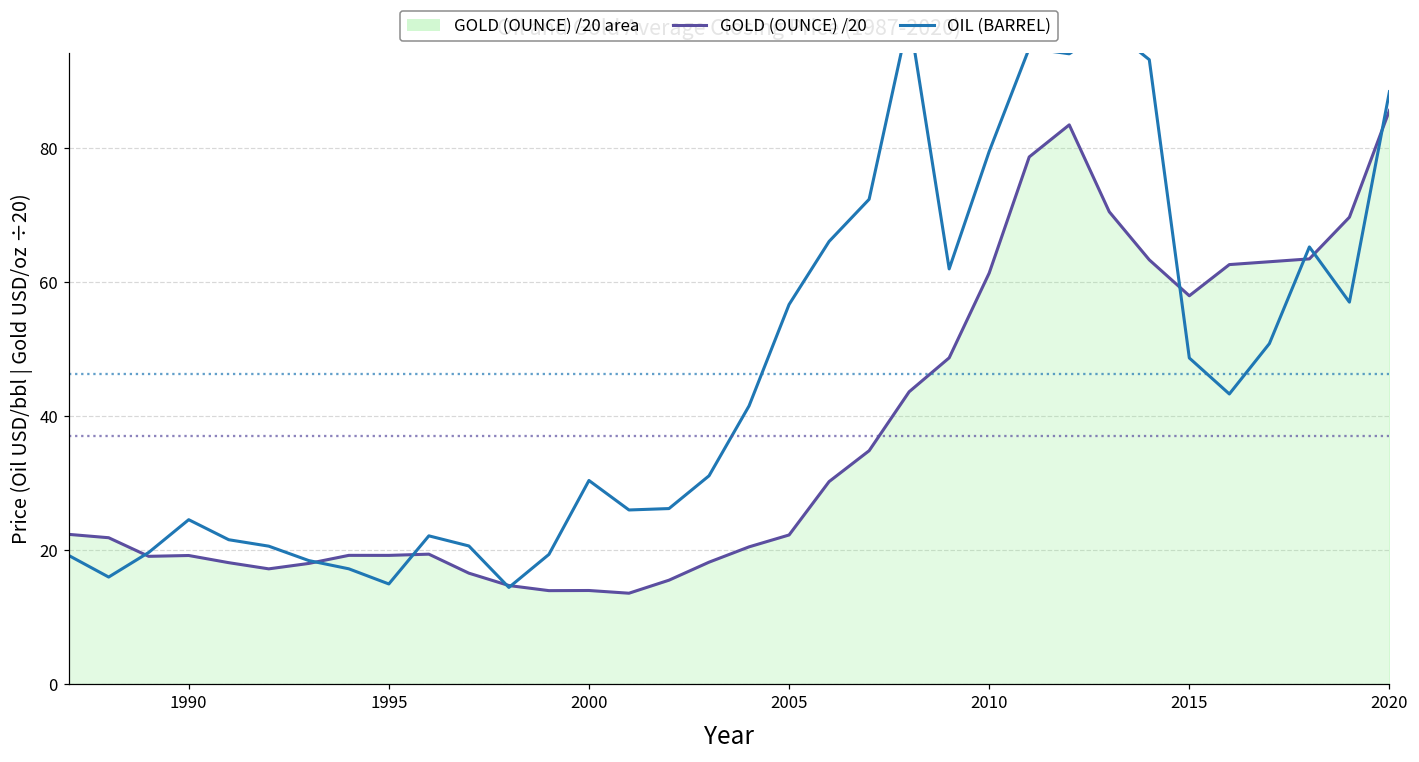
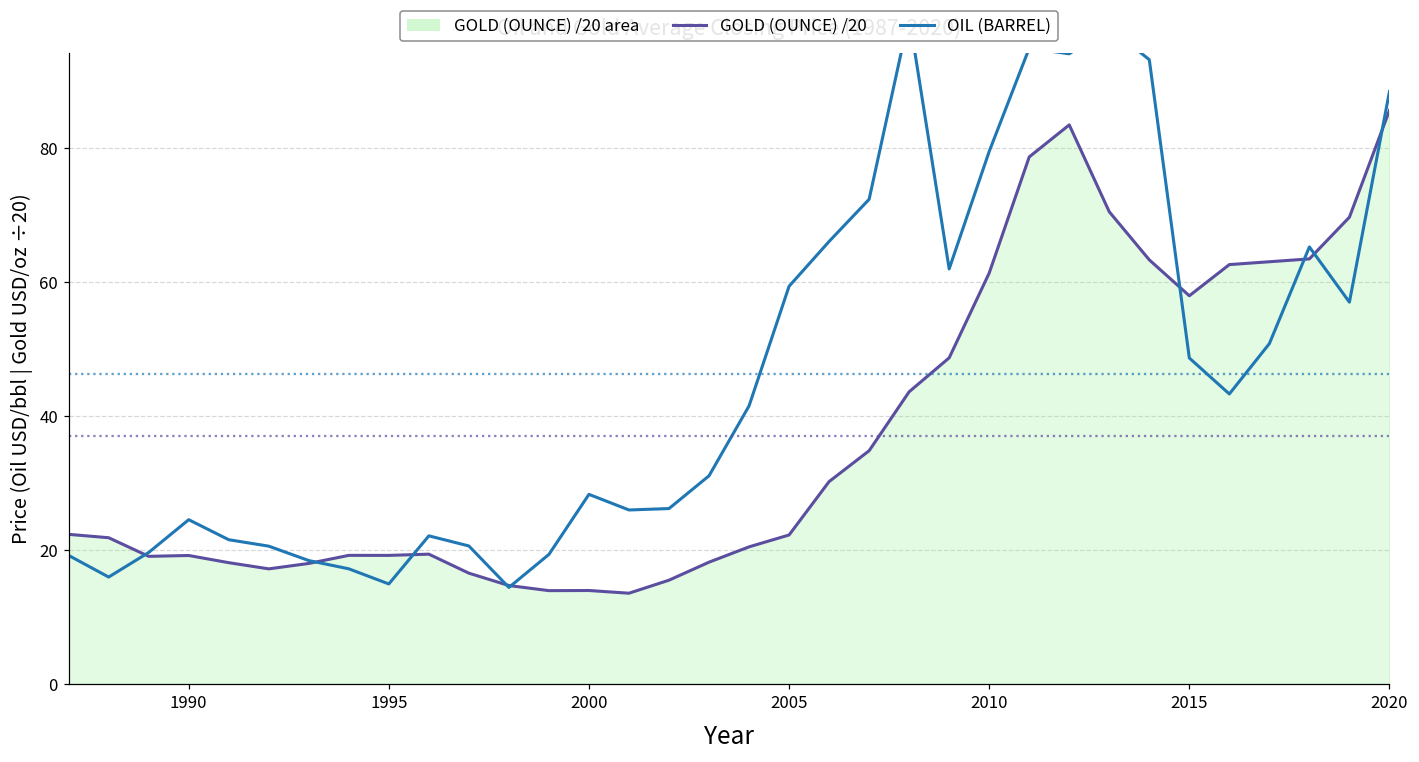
OIL (BARREL), 2000: 30 -> 28
OIL (BARREL), 2005: 57 -> 59
